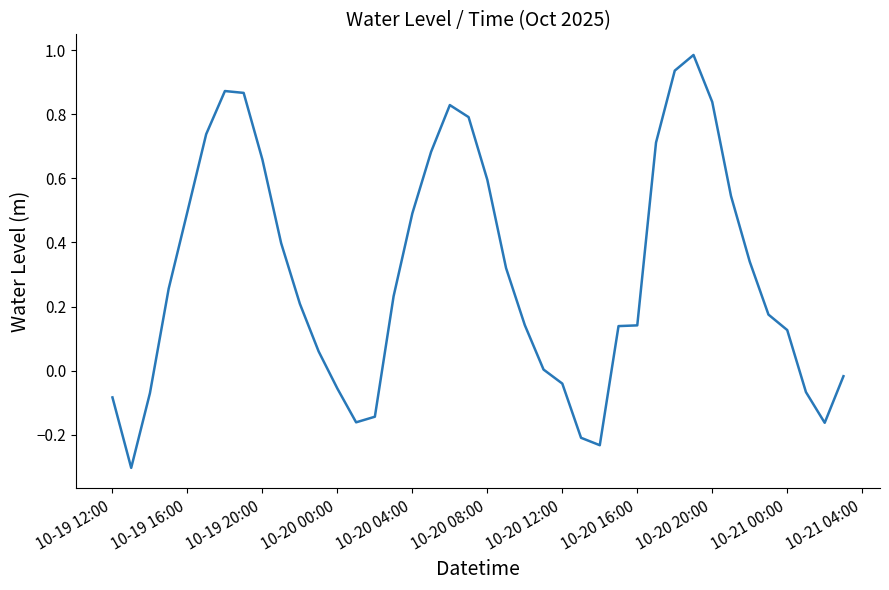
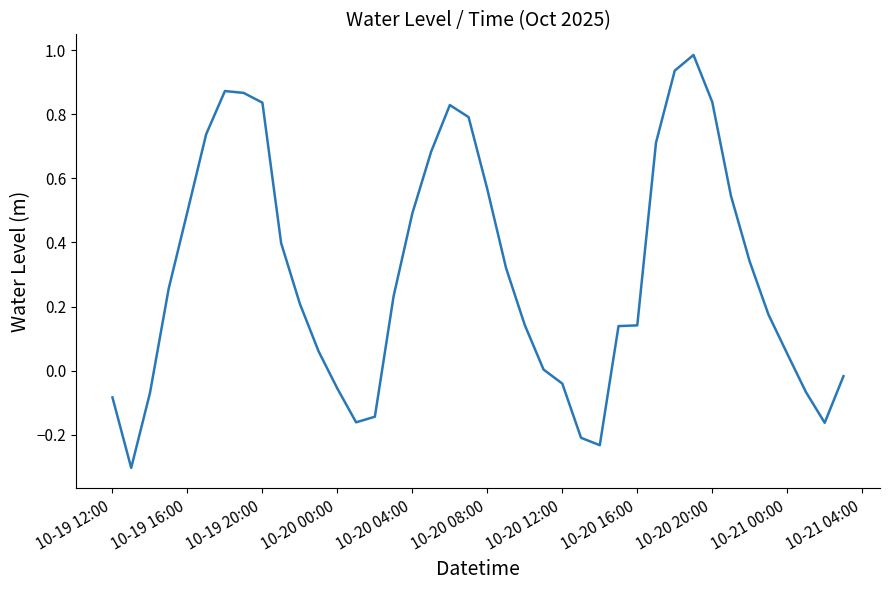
10-19 20:00: 0.66 -> 0.84
10-20 08:00: 0.60 -> 0.57
10-21 00:00: 0.13 -> 0.05
